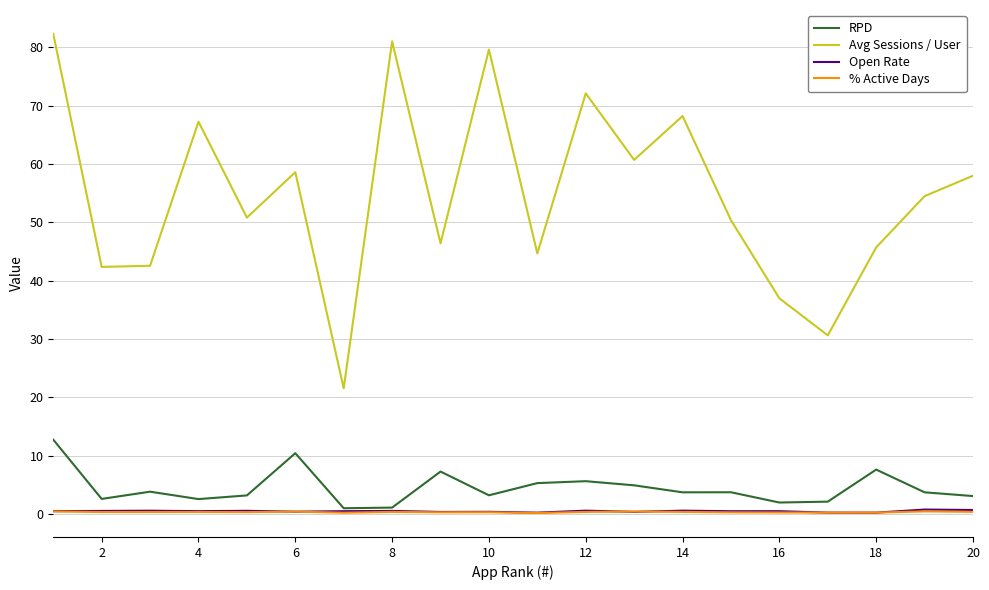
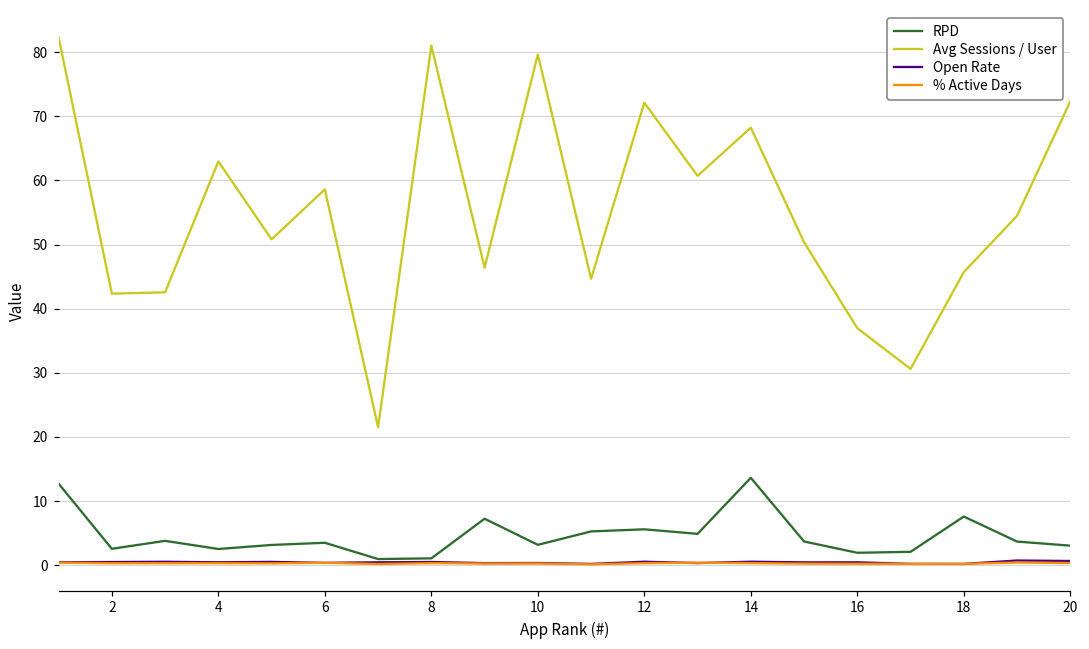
Avg Sessions / User, 4: 67 -> 63
RPD, 6: 10 -> 4
RPD, 14: 4 -> 14
Avg Sessions / User, 20: 58 -> 72
